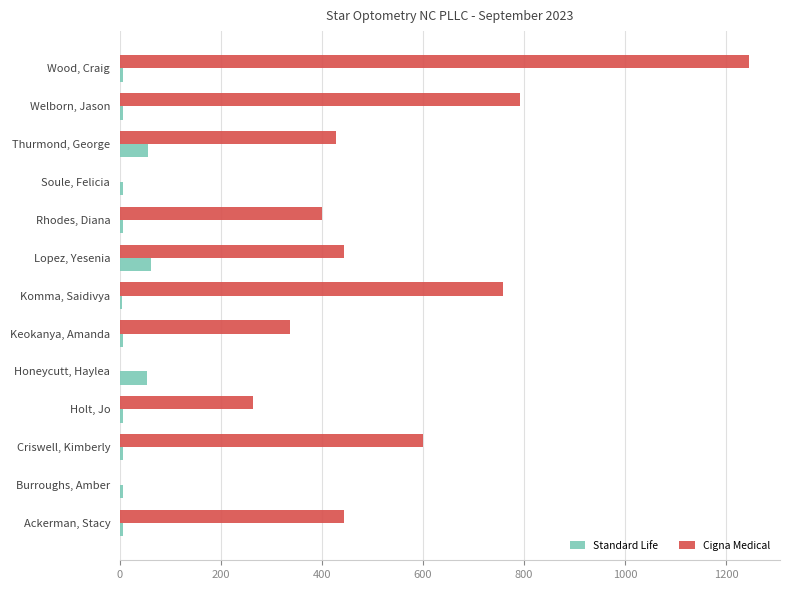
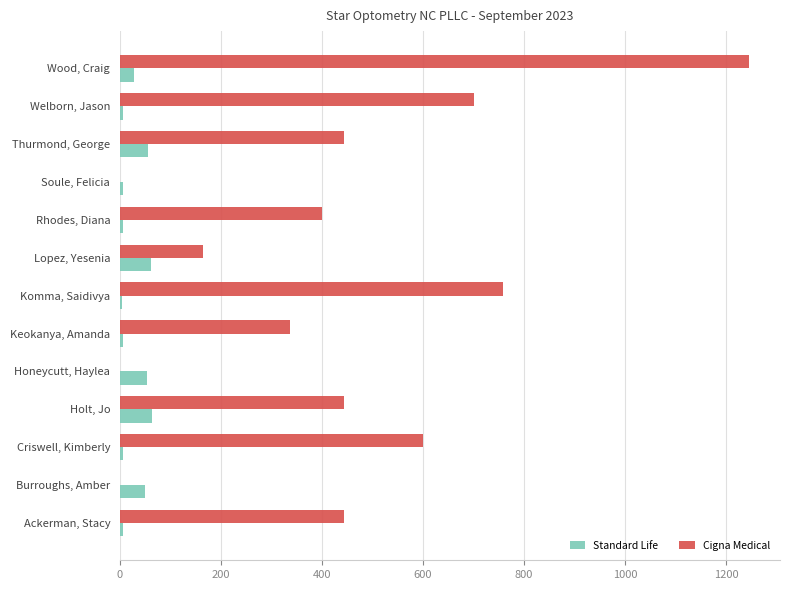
Standard Life, Wood, Craig: 10 -> 30
Cigna Medical, Welborn, Jason: 790 -> 700
Cigna Medical, Thurmond, George: 430 -> 440
Cigna Medical, Lopez, Yesenia: 440 -> 160
Cigna Medical, Holt, Jo: 260 -> 440
Standard Life, Holt, Jo: 10 -> 60
Standard Life, Burroughs, Amber: 10 -> 50
